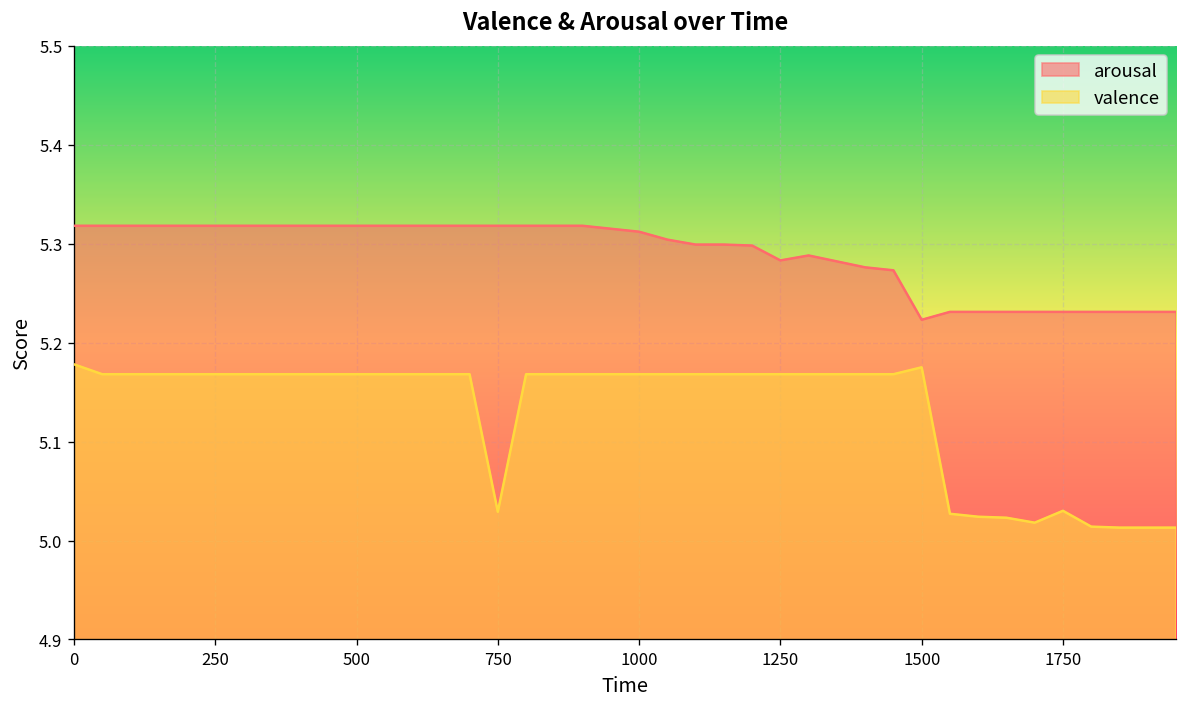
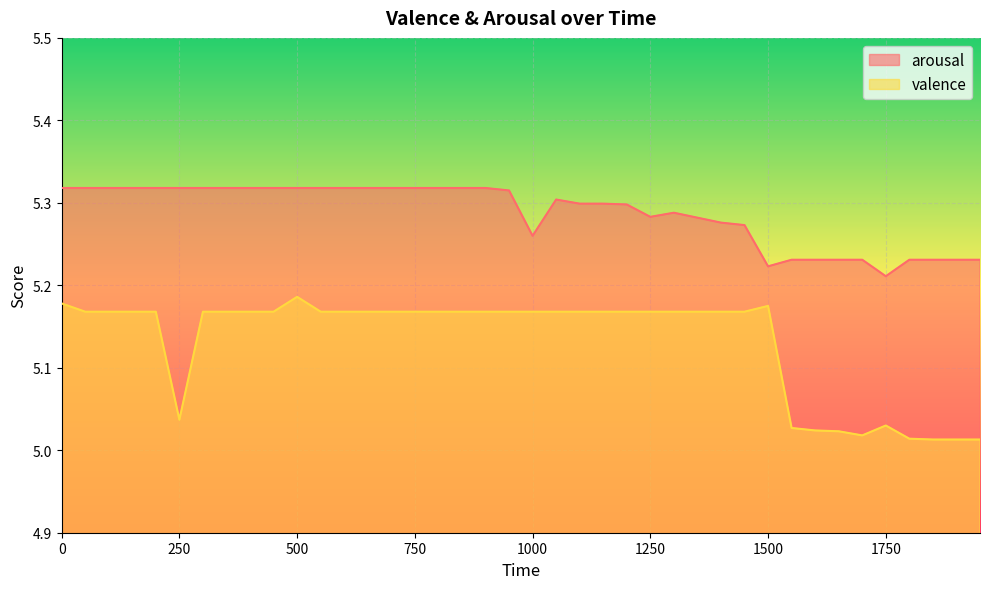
valence, 250: 5.17 -> 5.04
valence, 500: 5.17 -> 5.19
valence, 750: 5.03 -> 5.17
arousal, 1000: 5.31 -> 5.26
arousal, 1750: 5.23 -> 5.21
